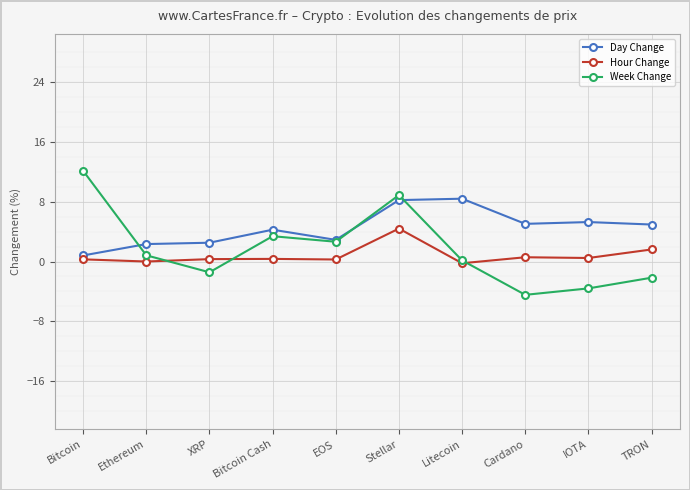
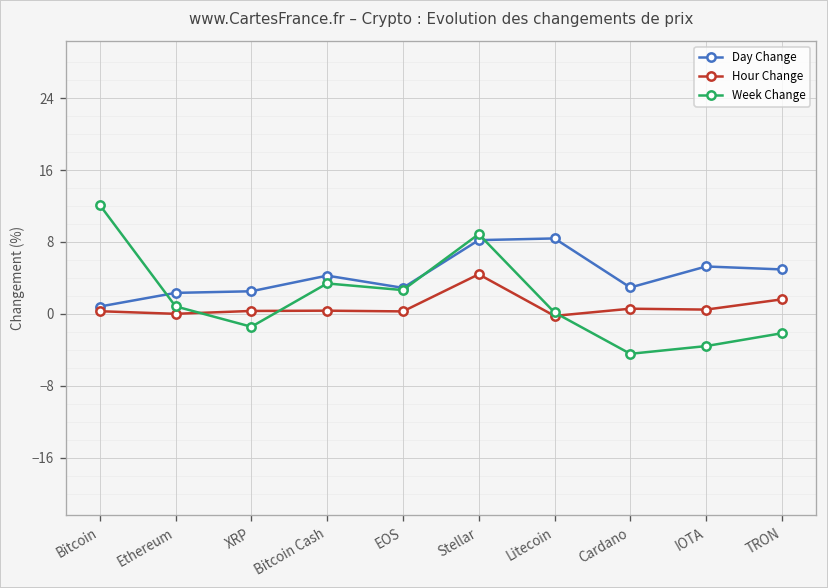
Day Change, Cardano: 5 -> 3
